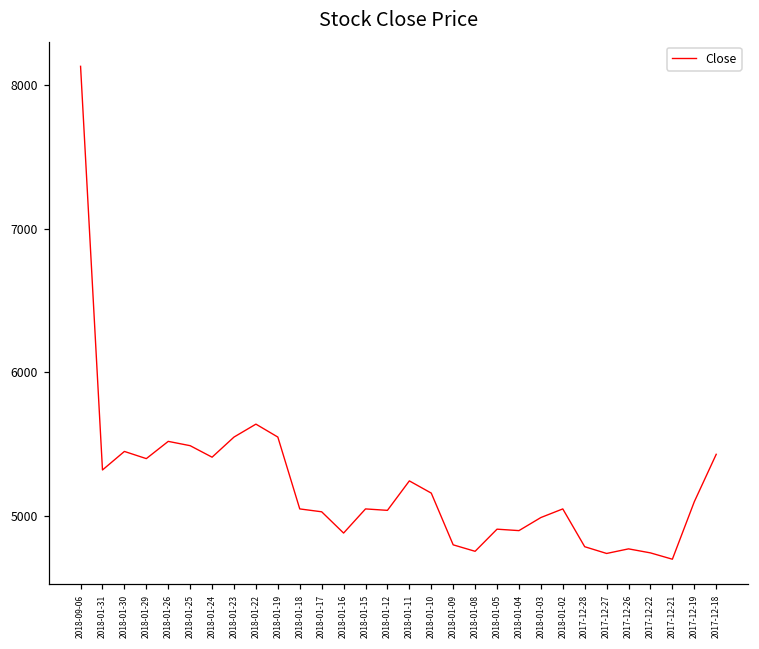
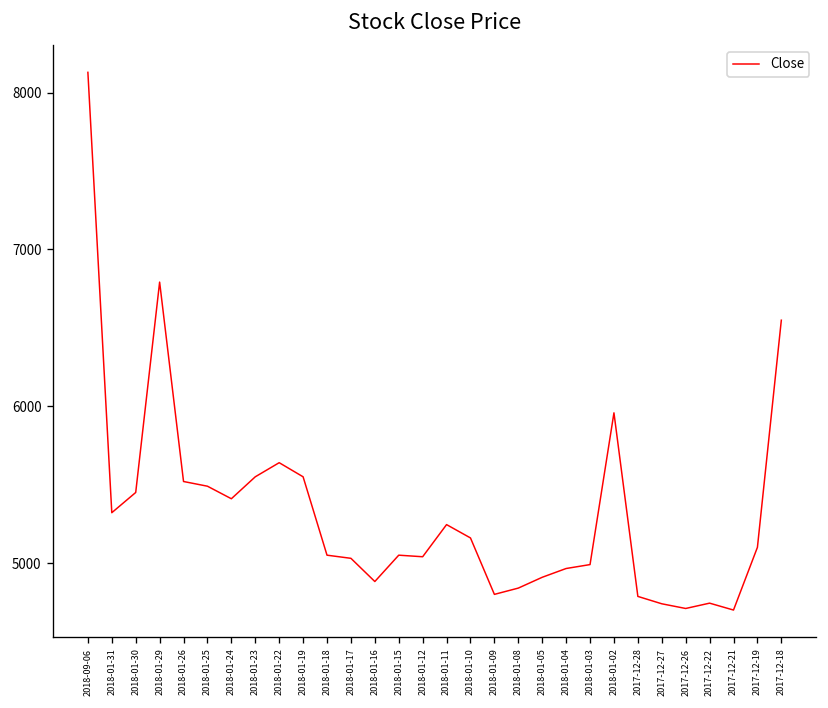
2018-01-29: 5400 -> 6790
2018-01-08: 4760 -> 4840
2018-01-04: 4900 -> 4970
2018-01-02: 5050 -> 5960
2017-12-26: 4770 -> 4710
2017-12-18: 5430 -> 6550
